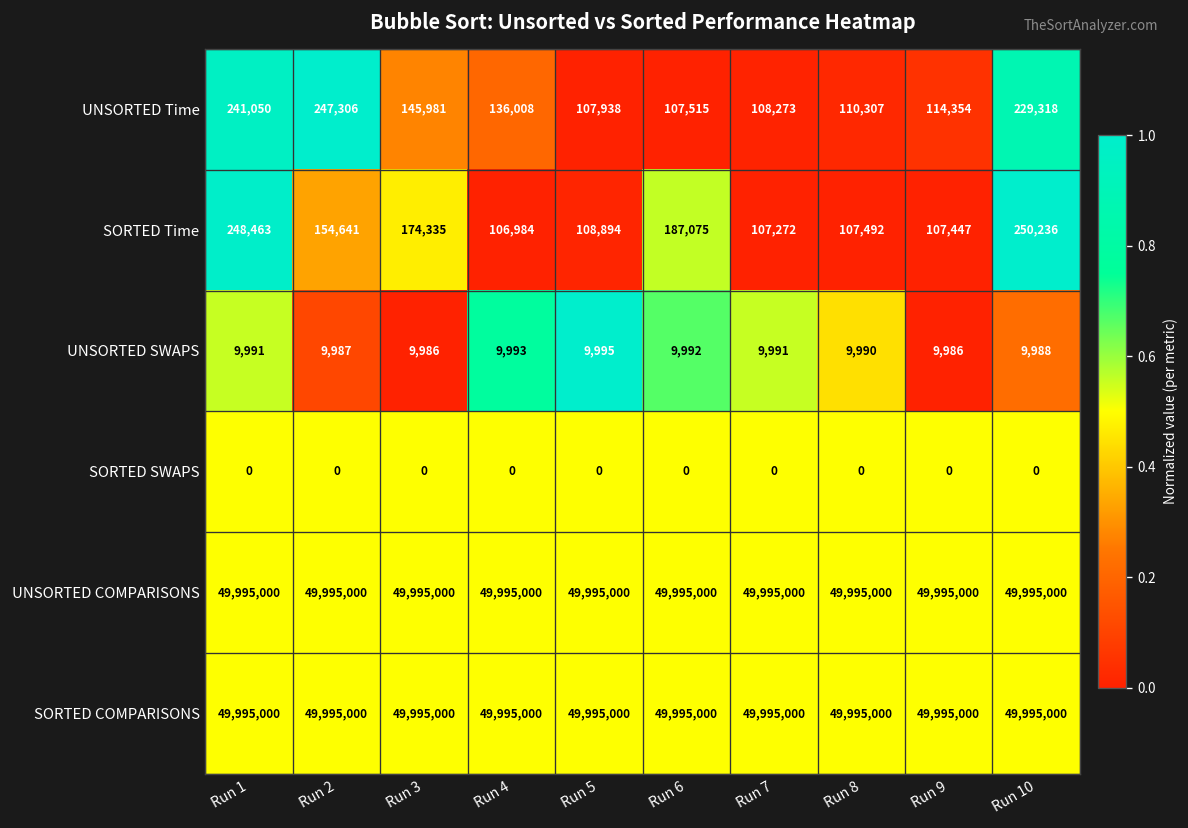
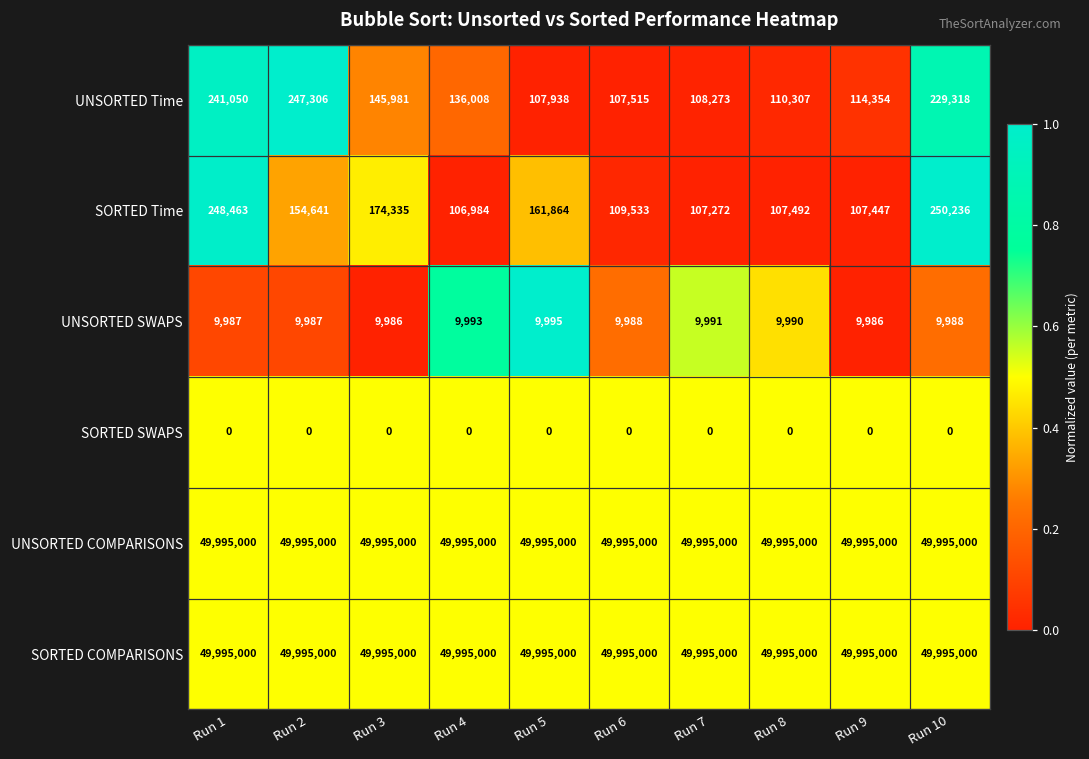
SORTED Time, Run 5: 108,894 -> 161,864
SORTED Time, Run 6: 187,075 -> 109,533
UNSORTED SWAPS, Run 1: 9,991 -> 9,987
UNSORTED SWAPS, Run 6: 9,992 -> 9,988
